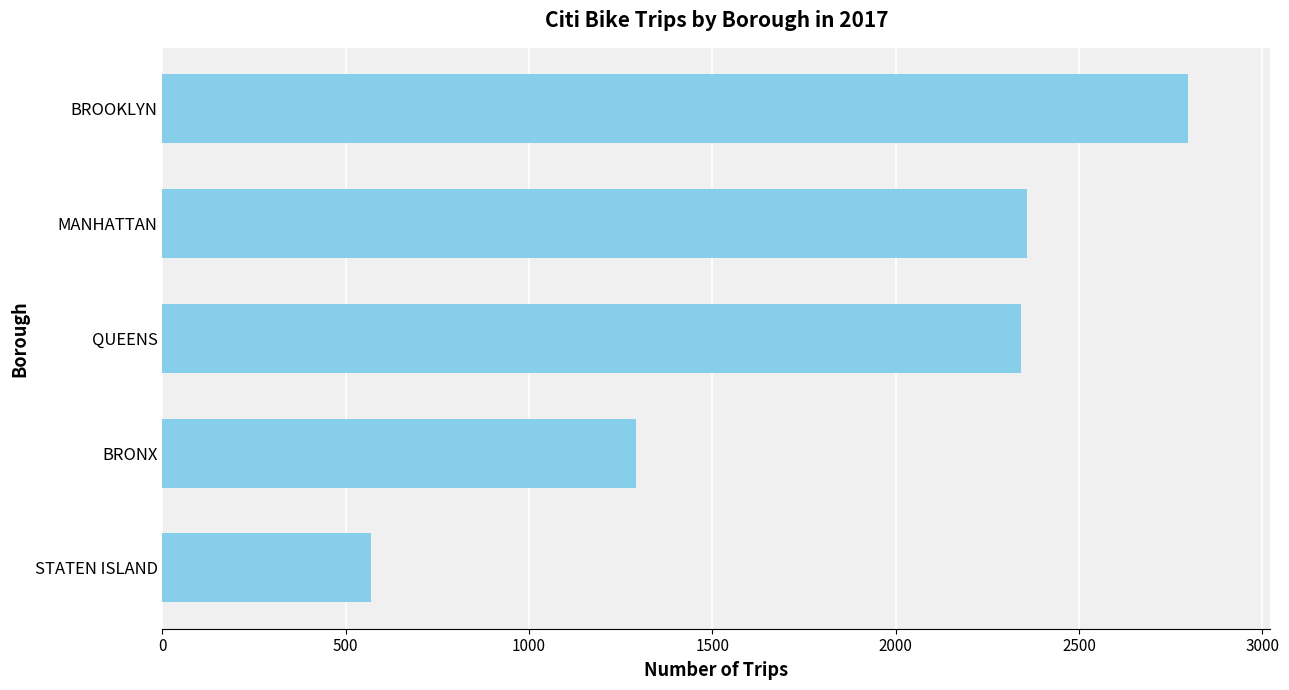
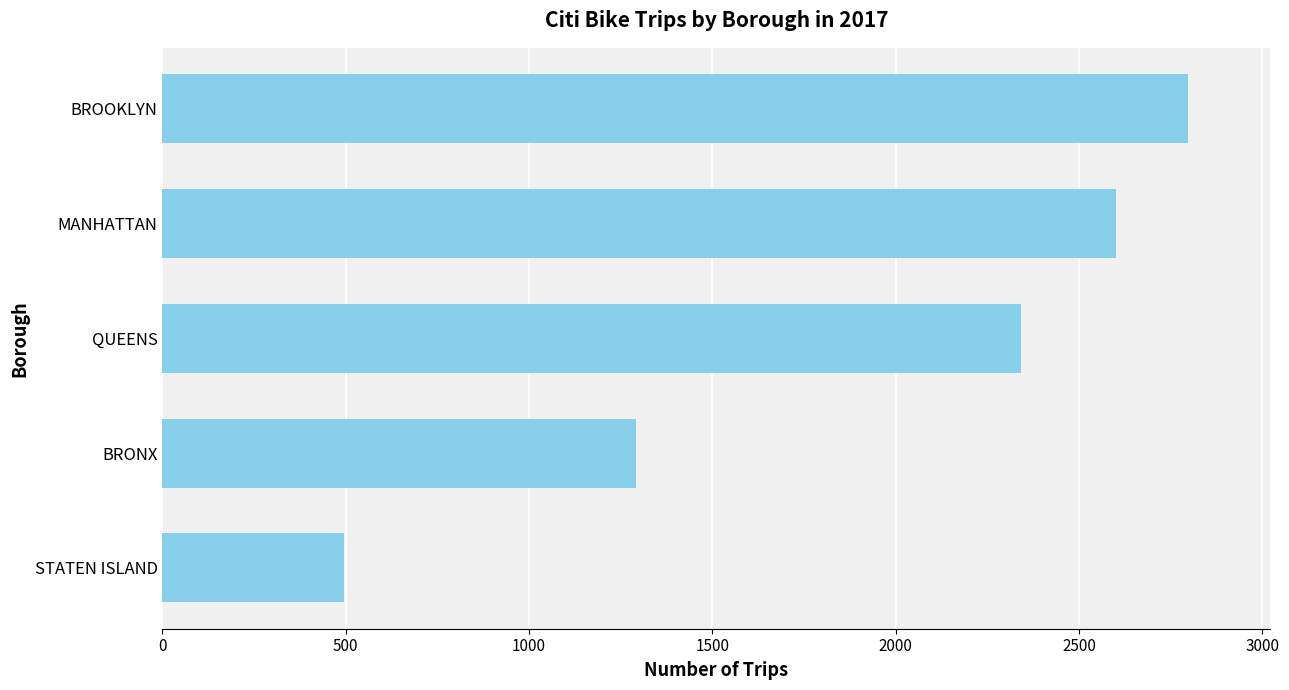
MANHATTAN: 2360 -> 2600
STATEN ISLAND: 570 -> 500
